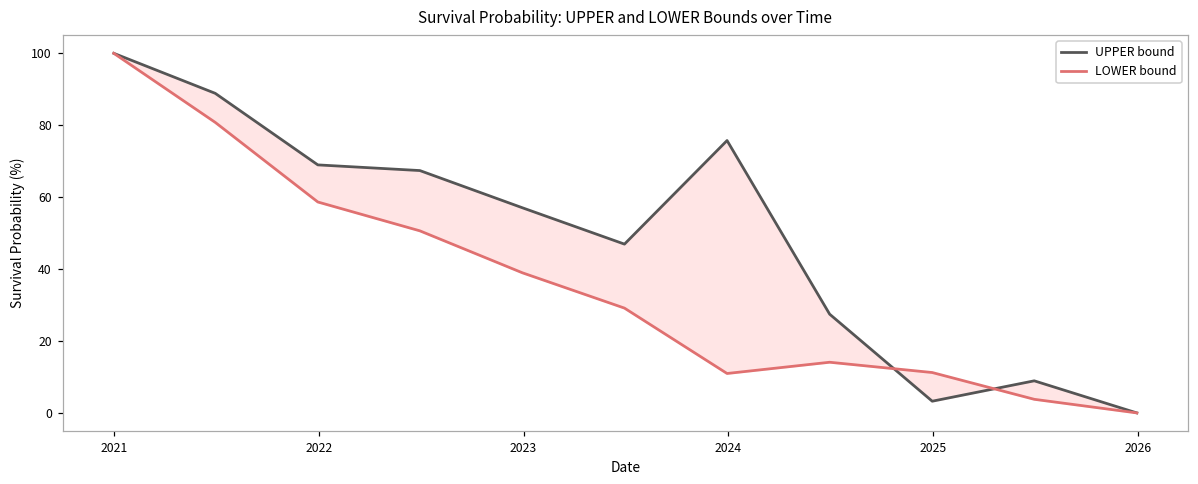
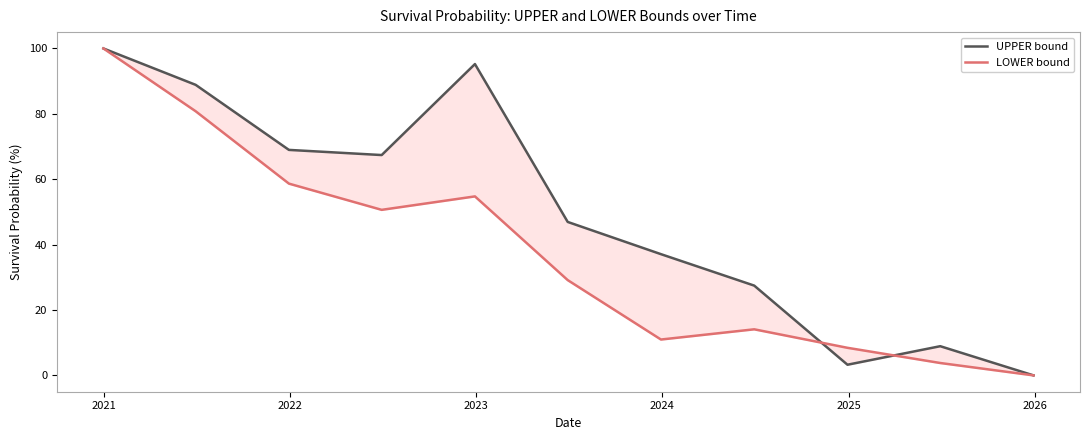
UPPER bound, 2023: 57 -> 95
LOWER bound, 2023: 39 -> 55
UPPER bound, 2024: 76 -> 37
LOWER bound, 2025: 11 -> 8
